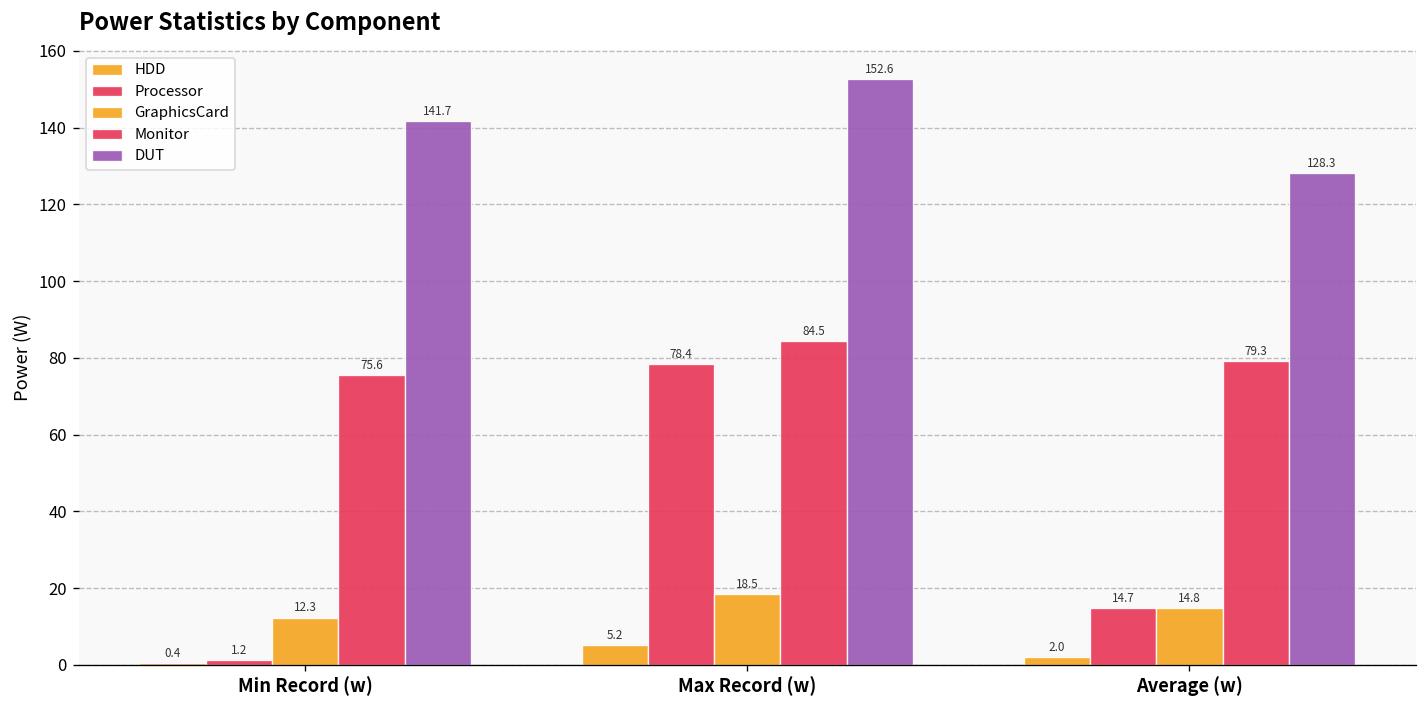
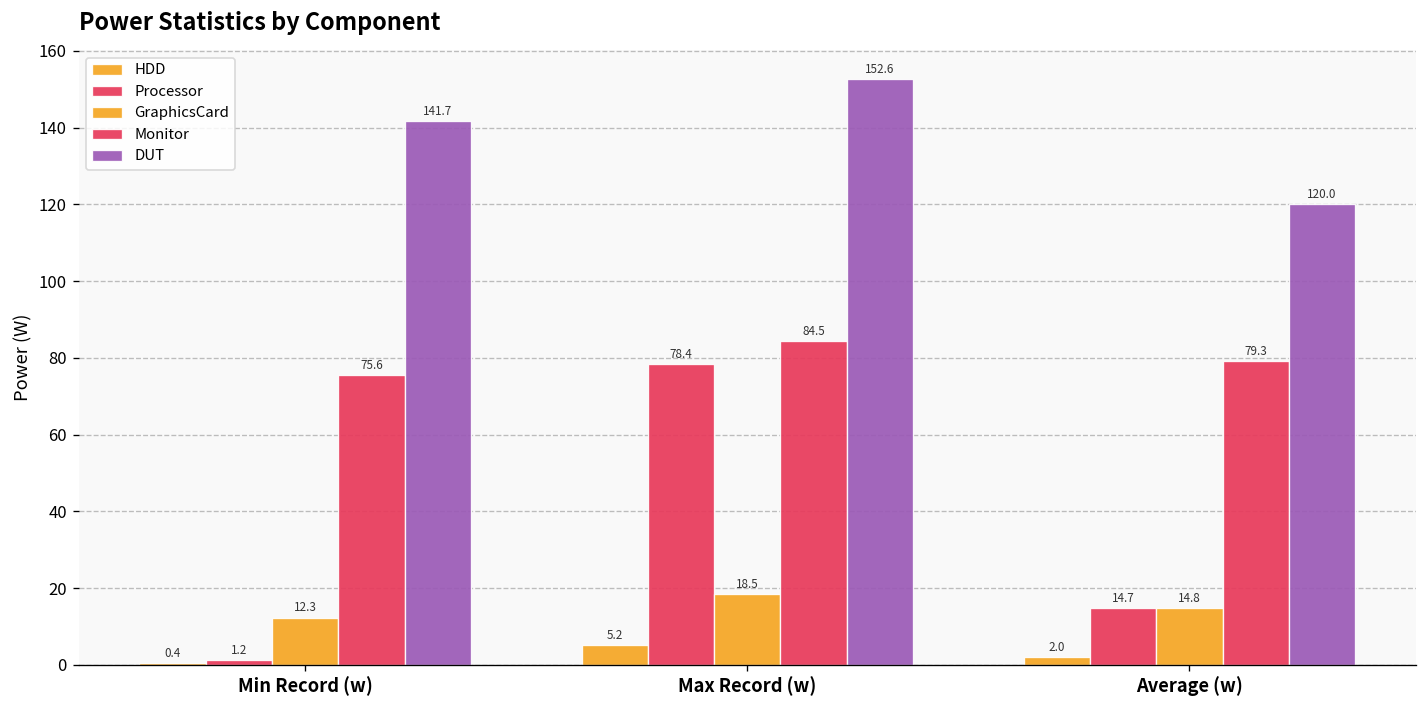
DUT, Average (w): 128.3 -> 120.0
